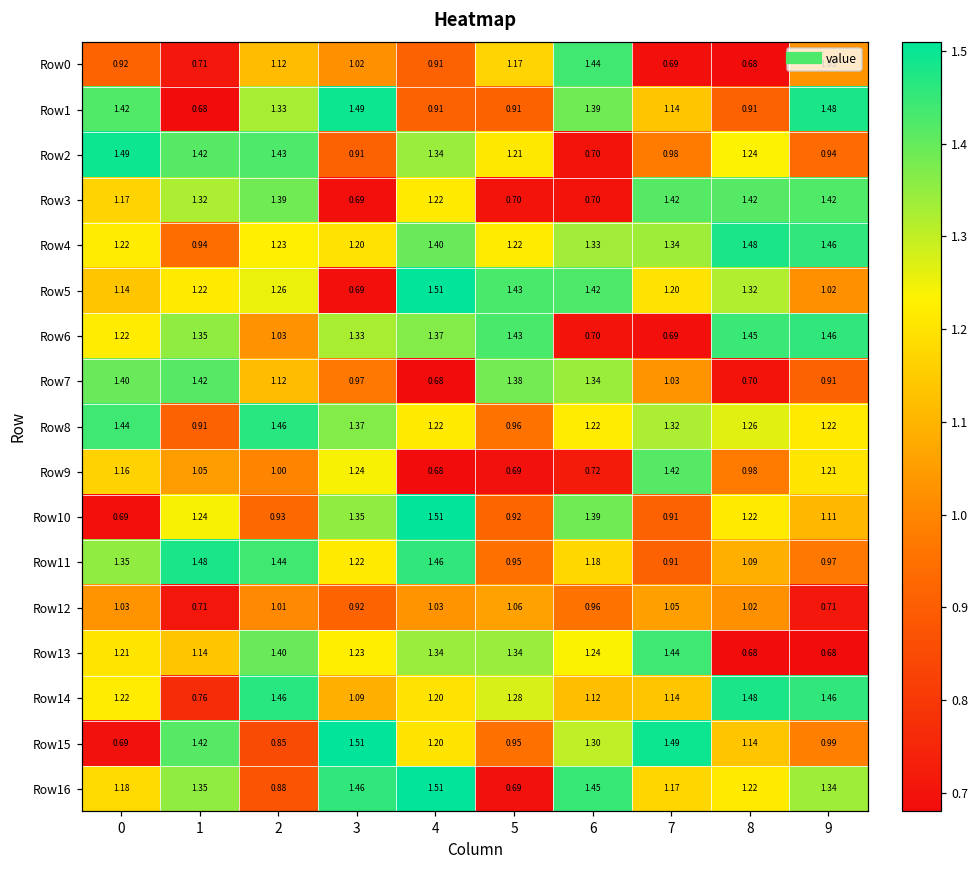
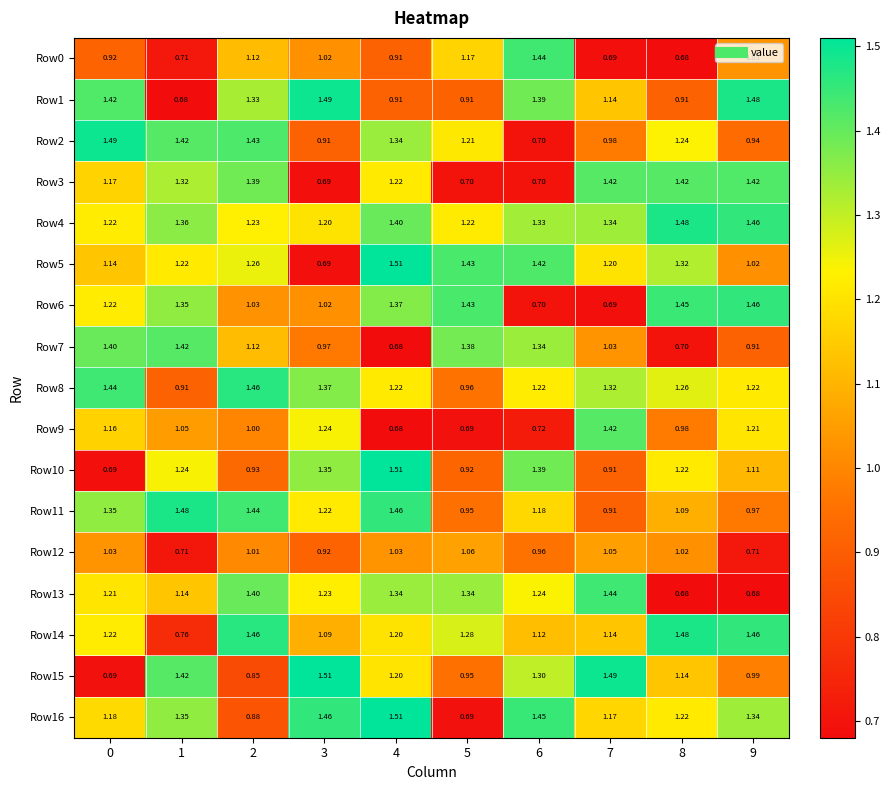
Row4, 1: 0.94 -> 1.36
Row6, 3: 1.33 -> 1.02
